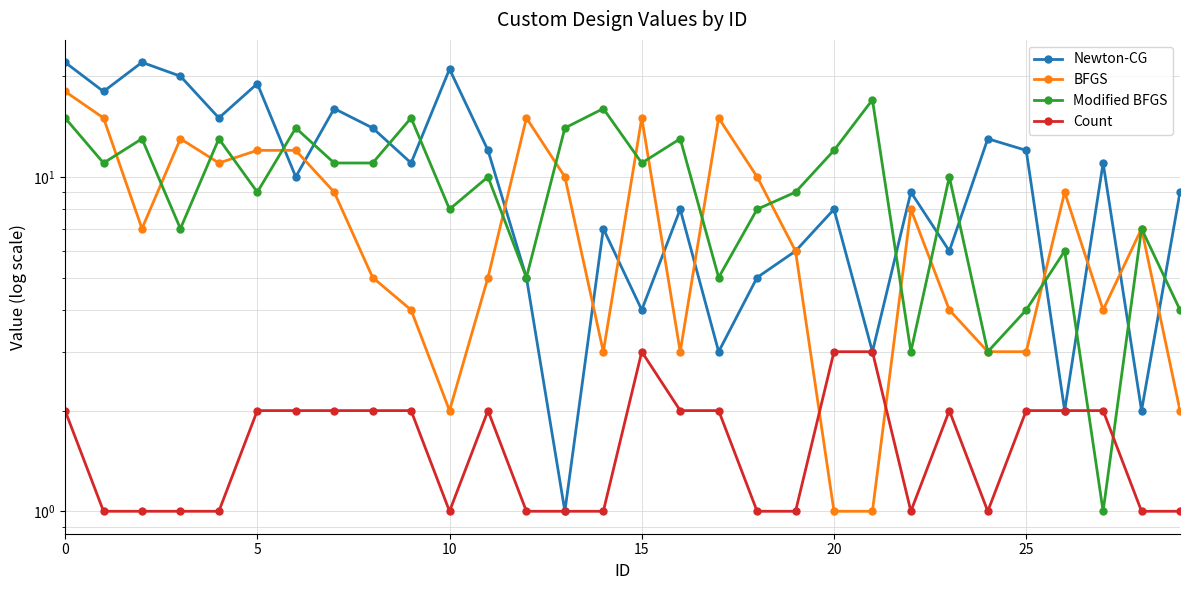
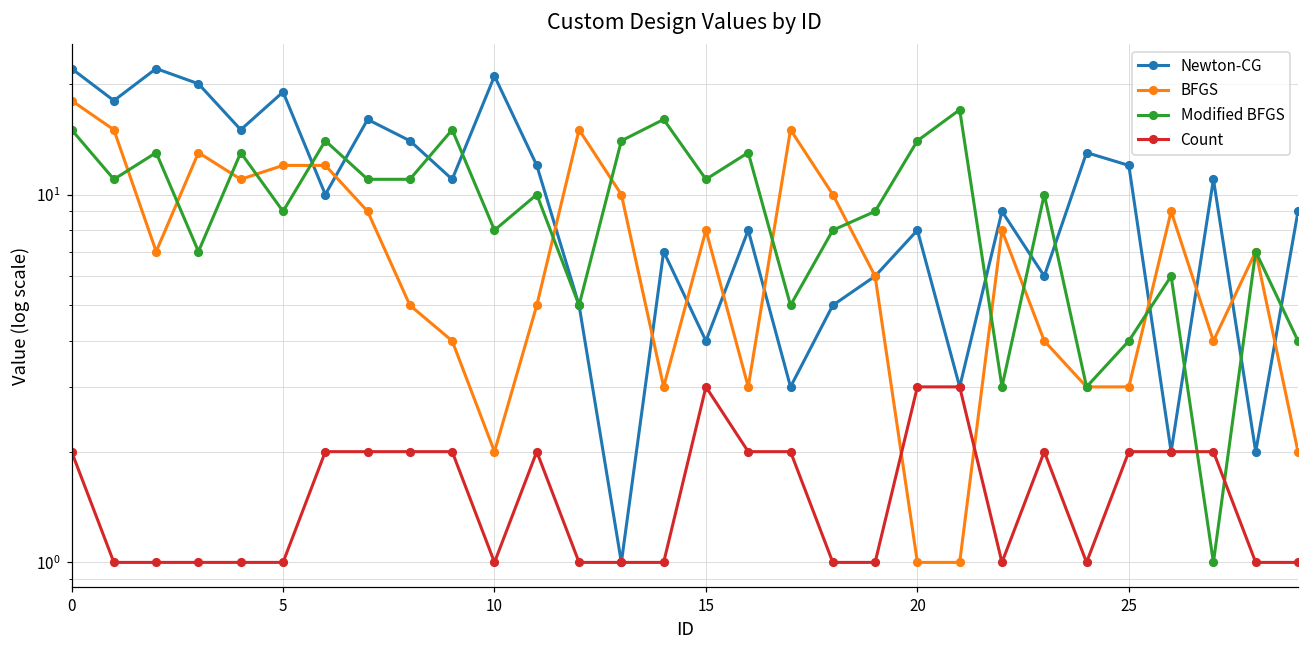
Count, 5: 2 -> 1
BFGS, 15: 15 -> 8
Modified BFGS, 20: 12 -> 14
